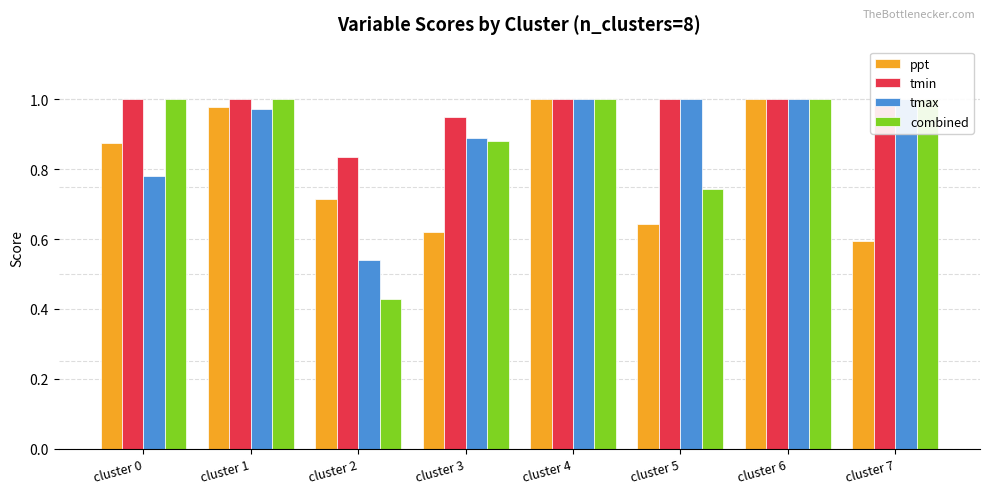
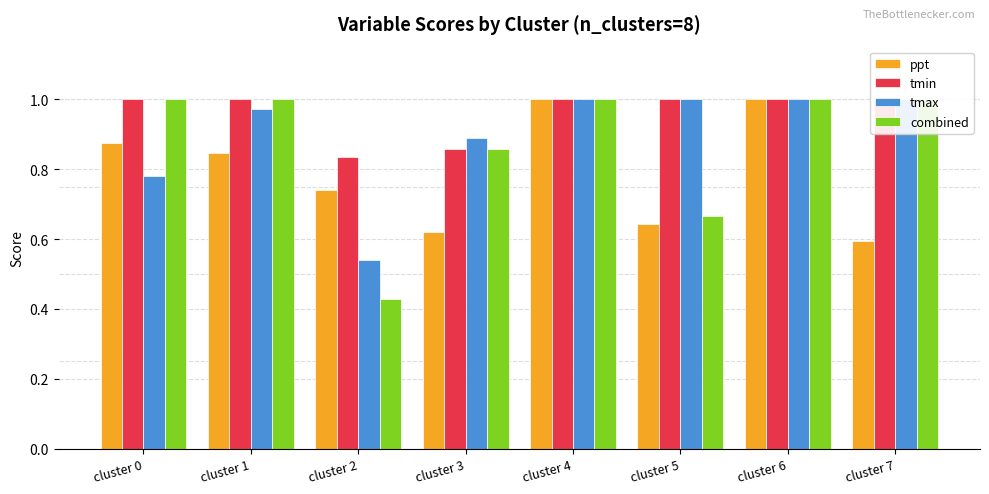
ppt, cluster 1: 0.98 -> 0.85
ppt, cluster 2: 0.71 -> 0.74
tmin, cluster 3: 0.95 -> 0.86
combined, cluster 3: 0.88 -> 0.86
combined, cluster 5: 0.74 -> 0.67
